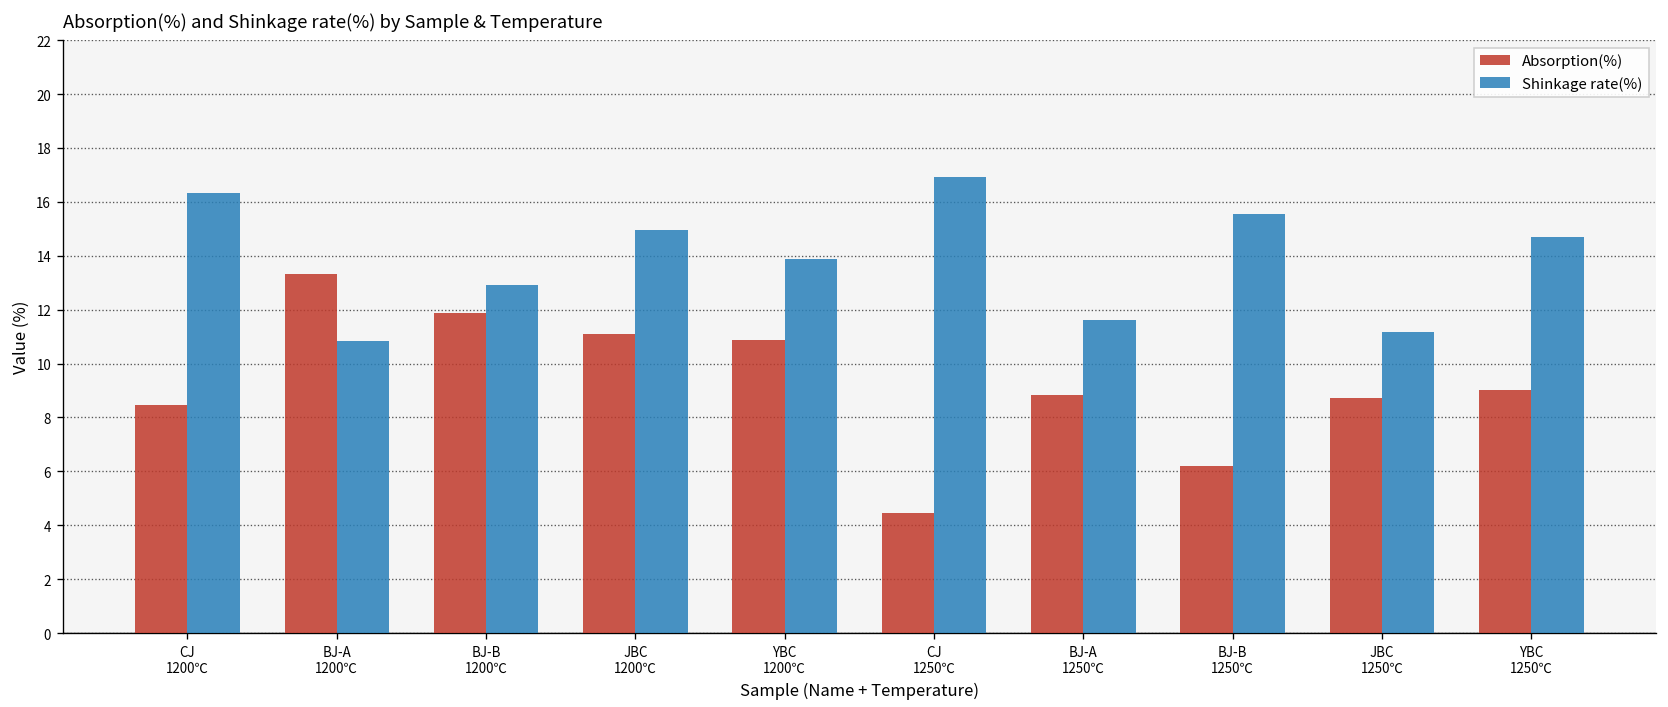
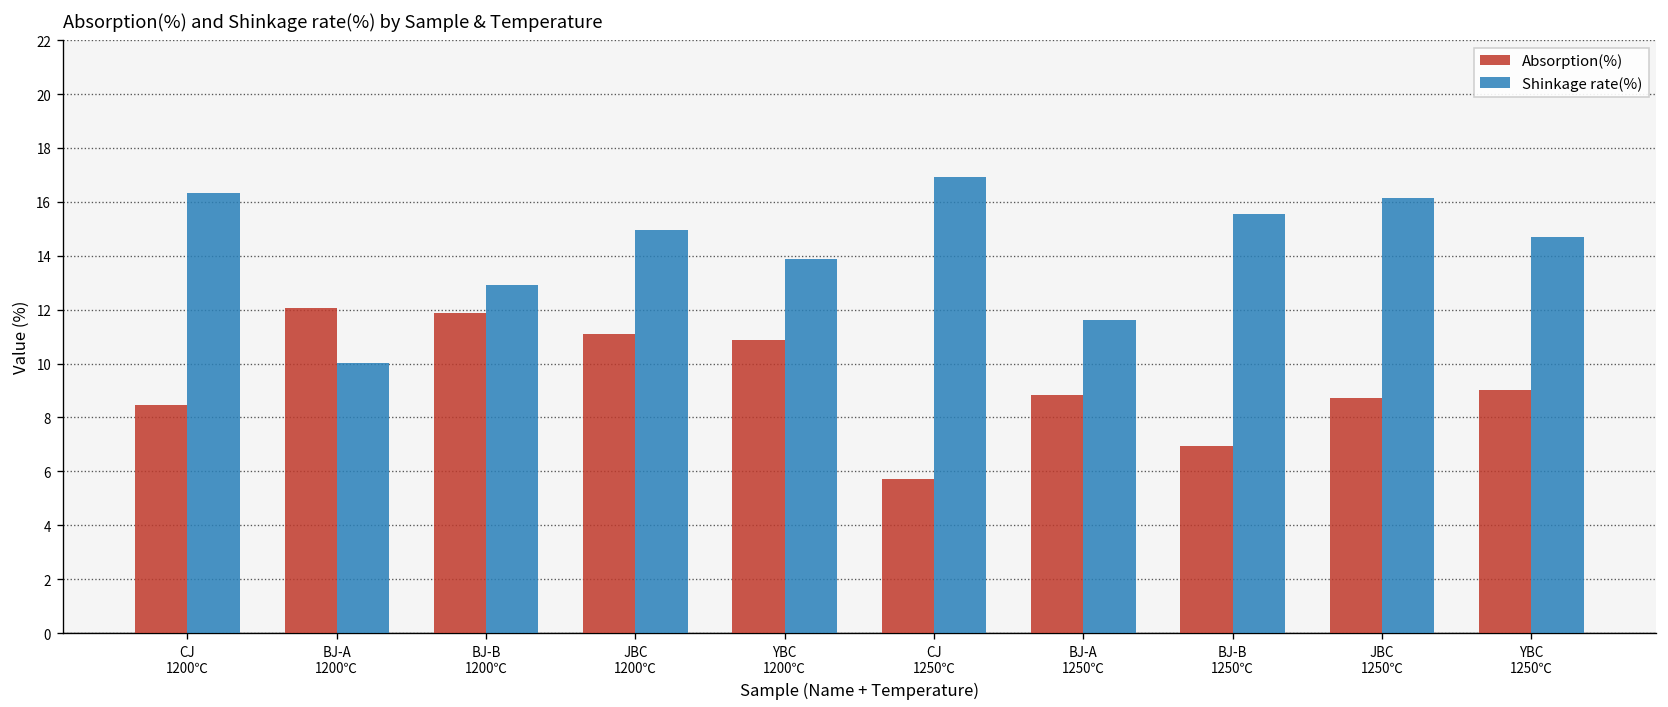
Absorption(%), BJ-A 1200℃: 13.3 -> 12.1
Shinkage rate(%), BJ-A 1200℃: 10.8 -> 10.0
Absorption(%), CJ 1250℃: 4.4 -> 5.7
Absorption(%), BJ-B 1250℃: 6.2 -> 6.9
Shinkage rate(%), JBC 1250℃: 11.2 -> 16.1
